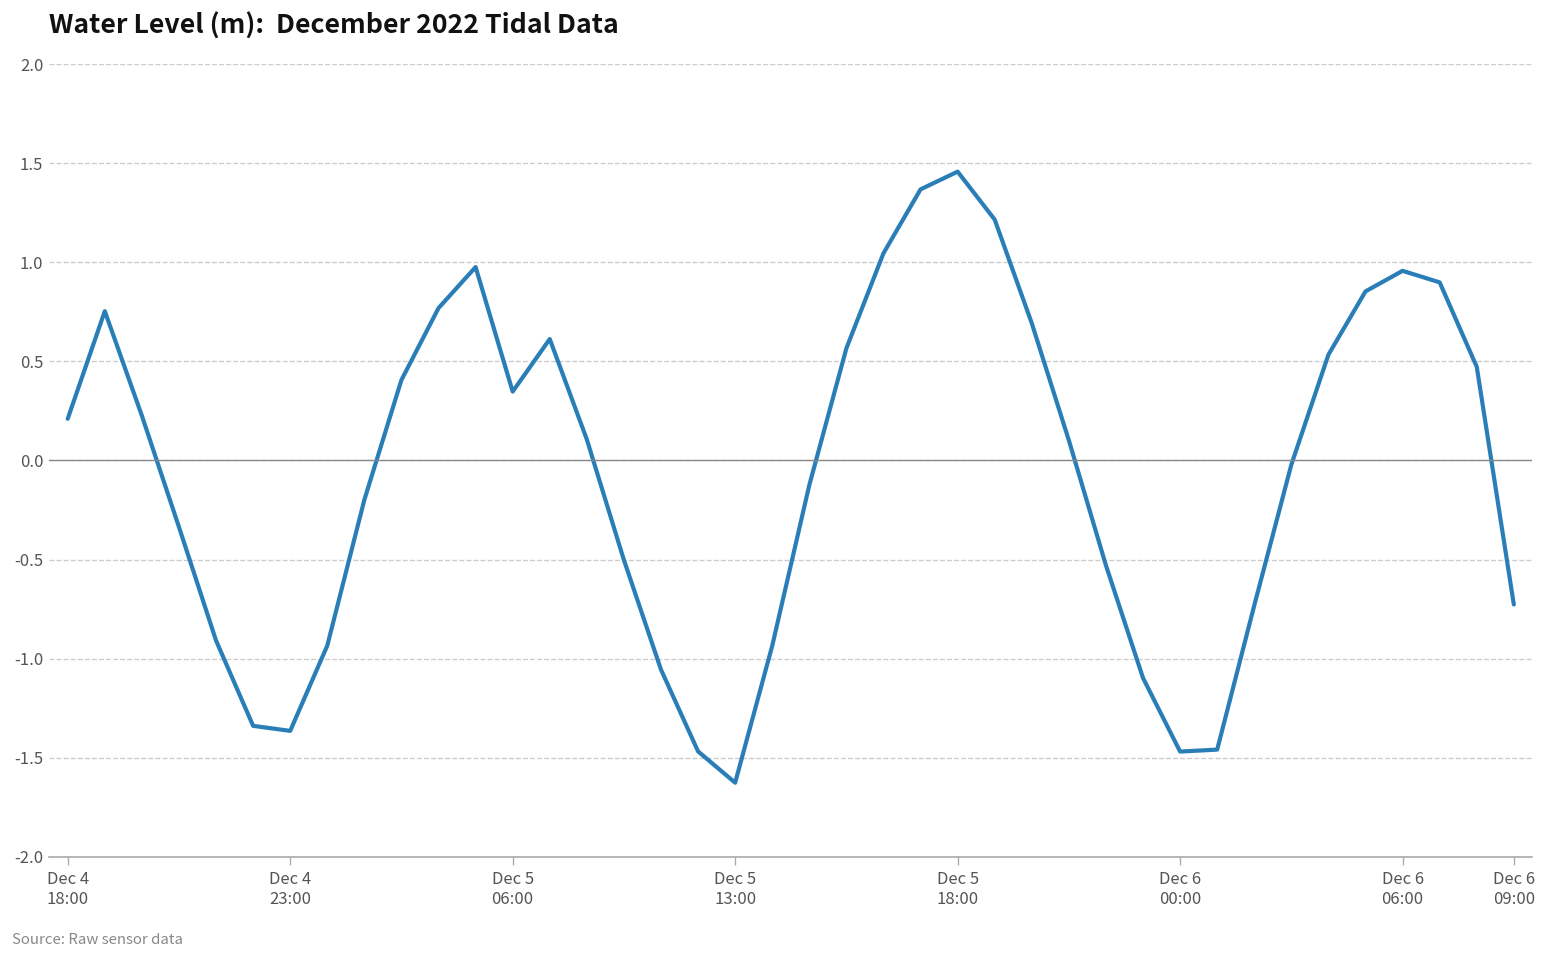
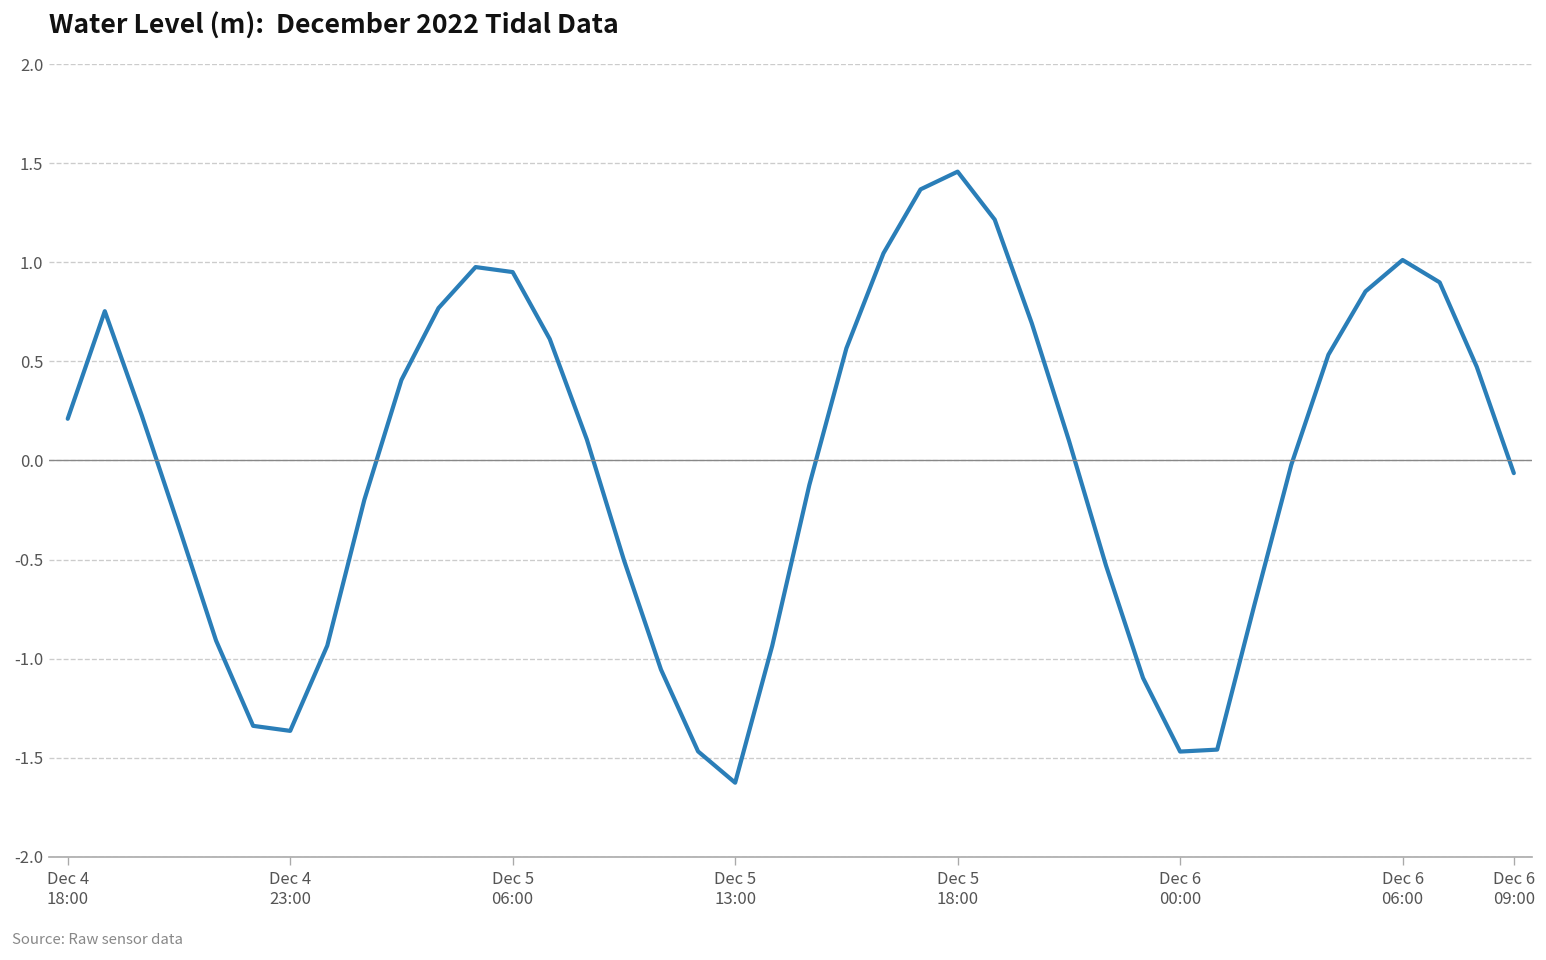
Dec 5 06:00: 0.35 -> 0.95
Dec 6 06:00: 0.96 -> 1.01
Dec 6 09:00: -0.73 -> -0.06
